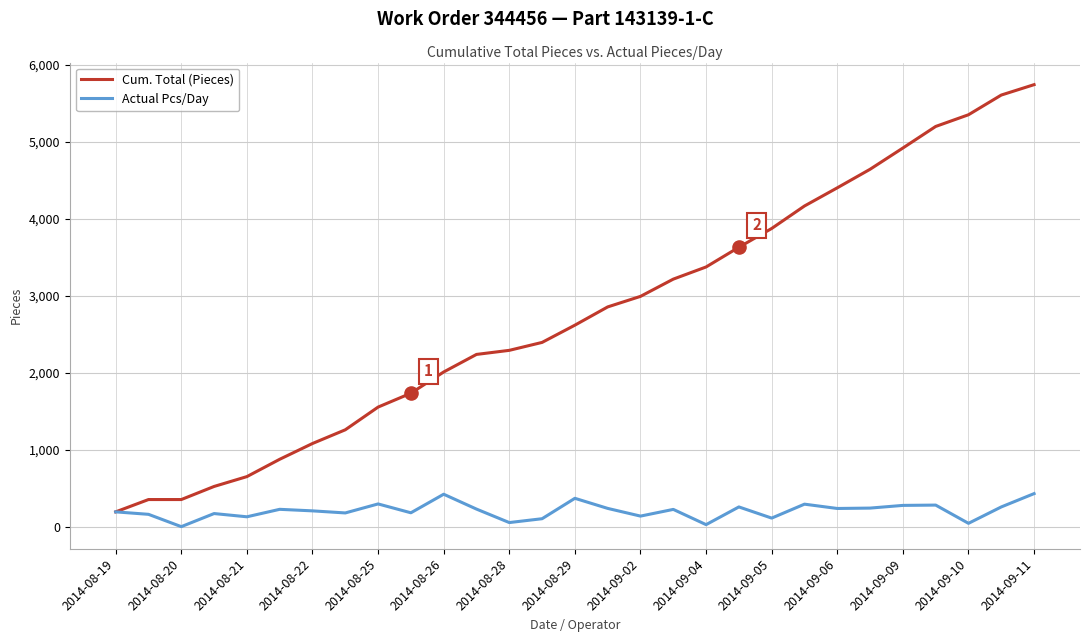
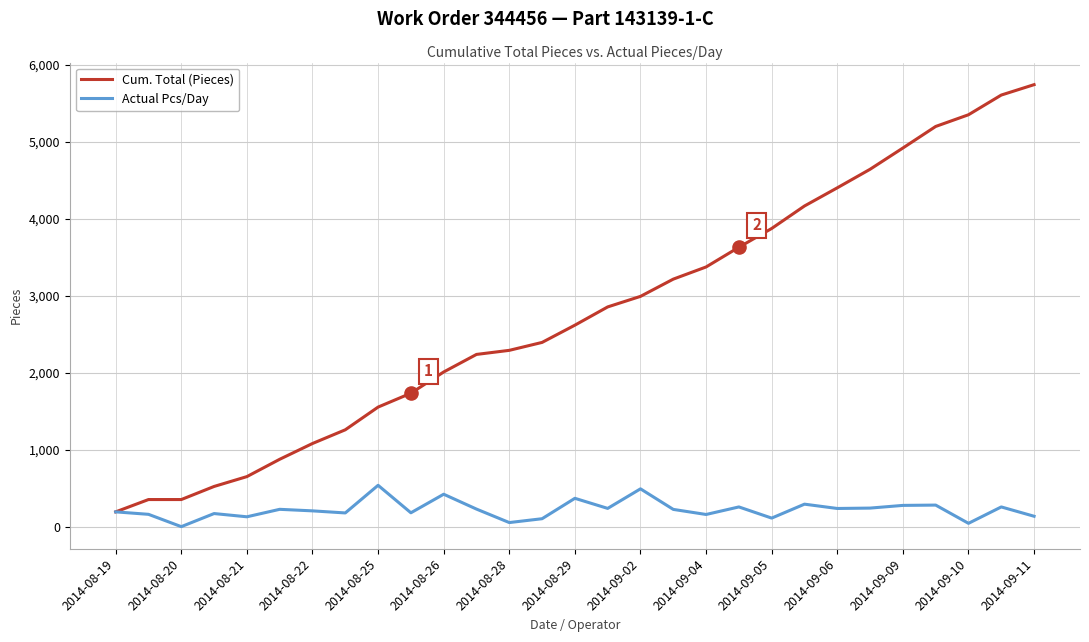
Actual Pcs/Day, 2014-08-25: 300 -> 500
Actual Pcs/Day, 2014-09-02: 100 -> 500
Actual Pcs/Day, 2014-09-04: 0 -> 200
Actual Pcs/Day, 2014-09-11: 400 -> 100
